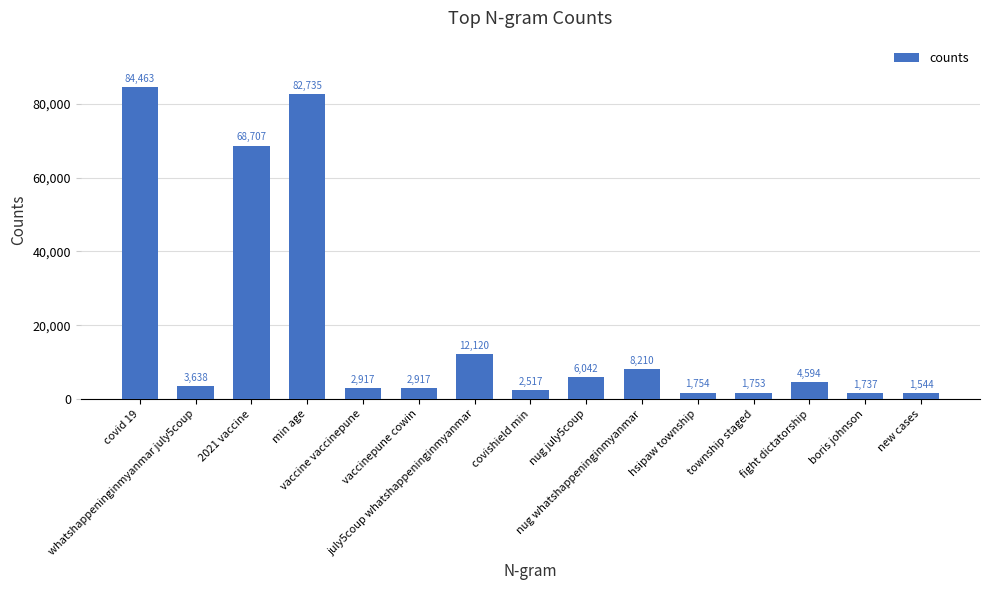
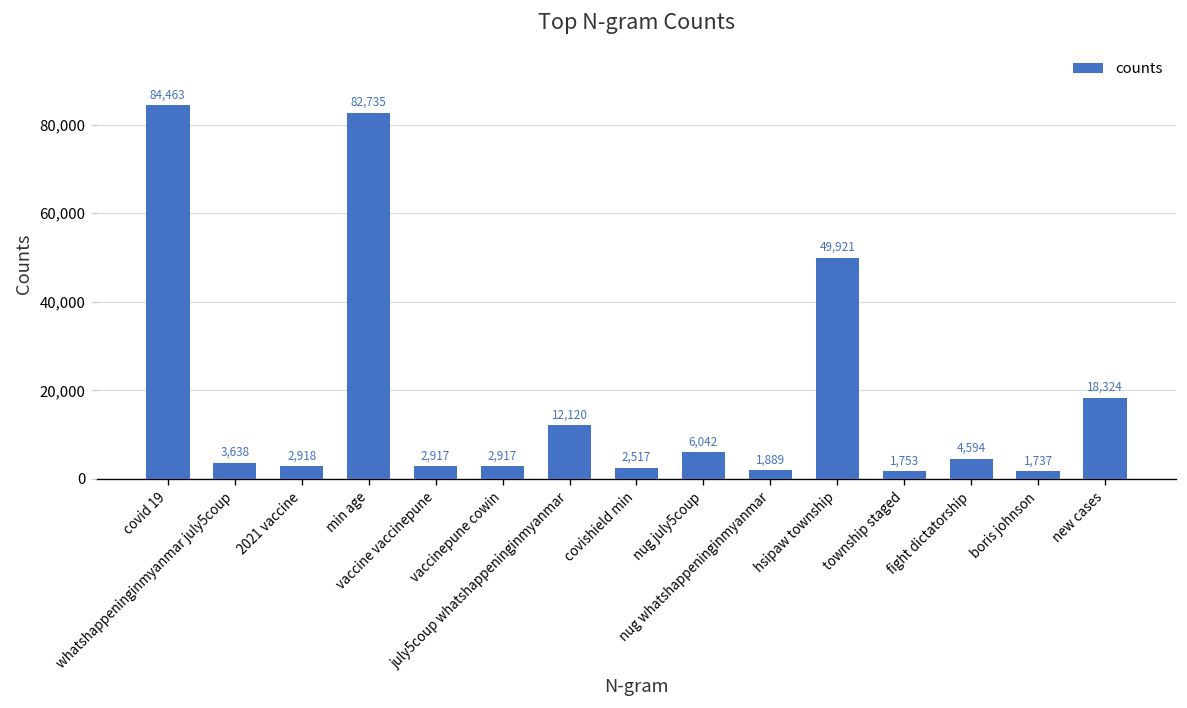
2021 vaccine: 68,707 -> 2,918
nug whatshappeninginmyanmar: 8,210 -> 1,889
hsipaw township: 1,754 -> 49,921
new cases: 1,544 -> 18,324
